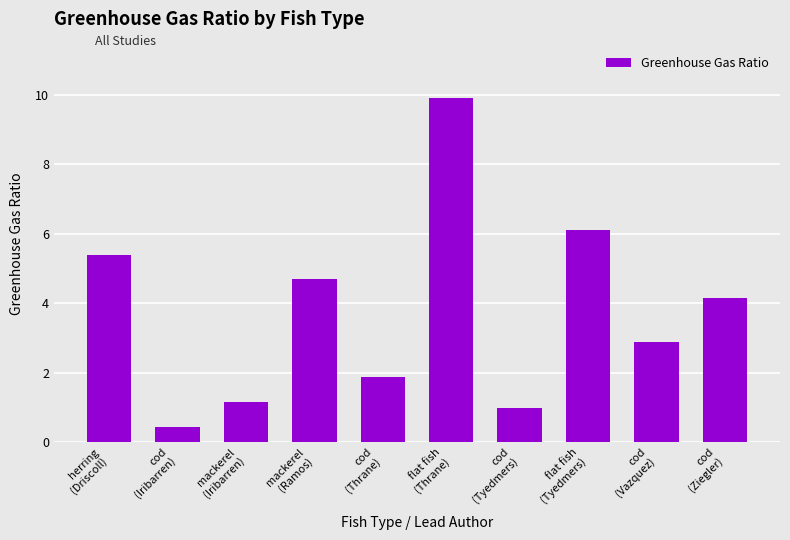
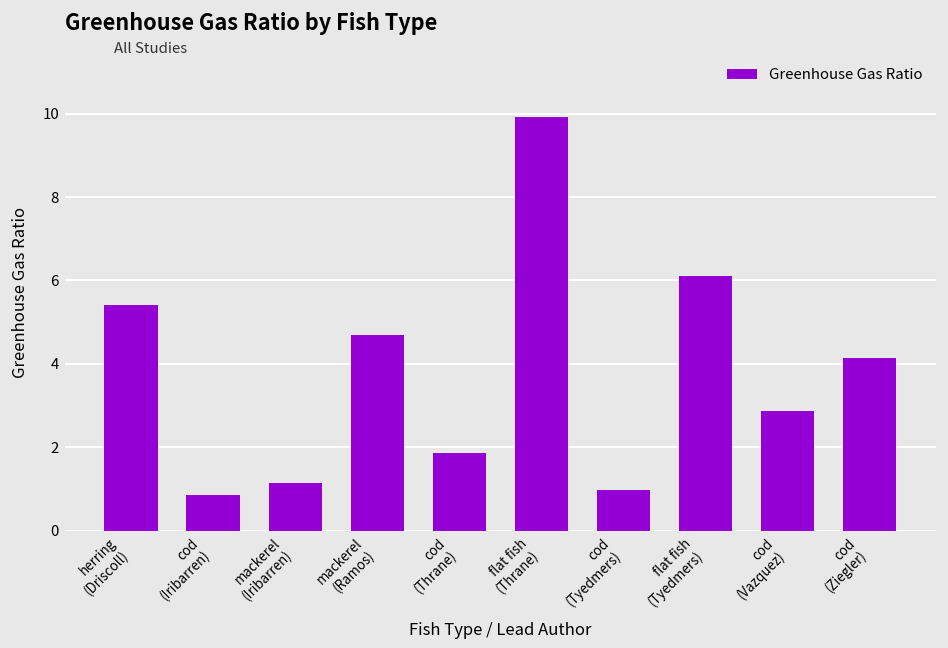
cod (Iribarren): 0.4 -> 0.9
